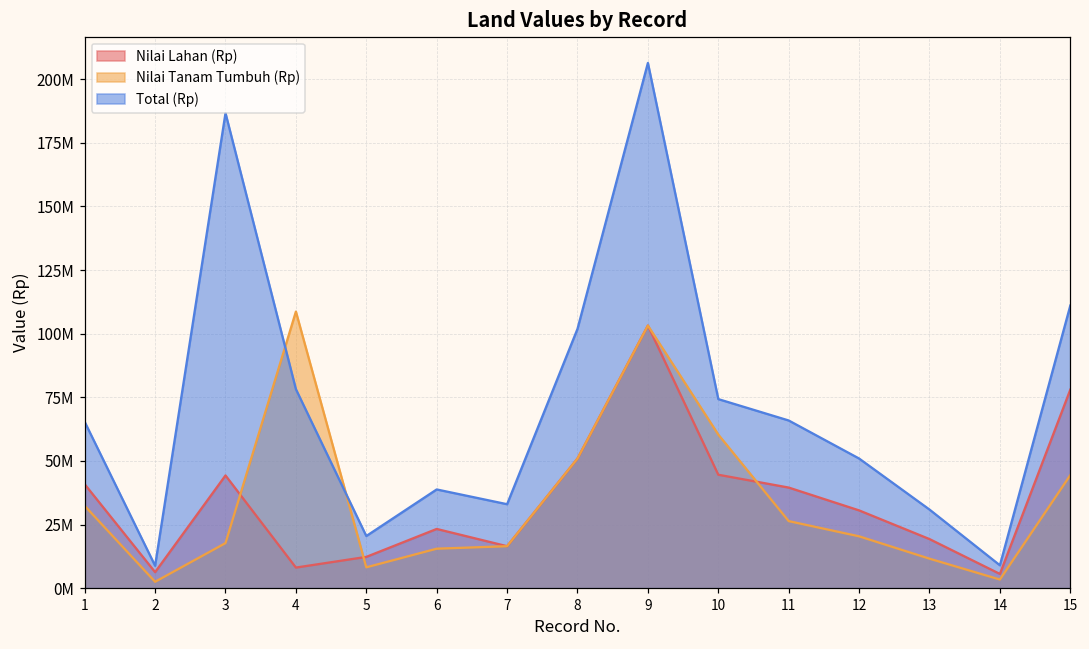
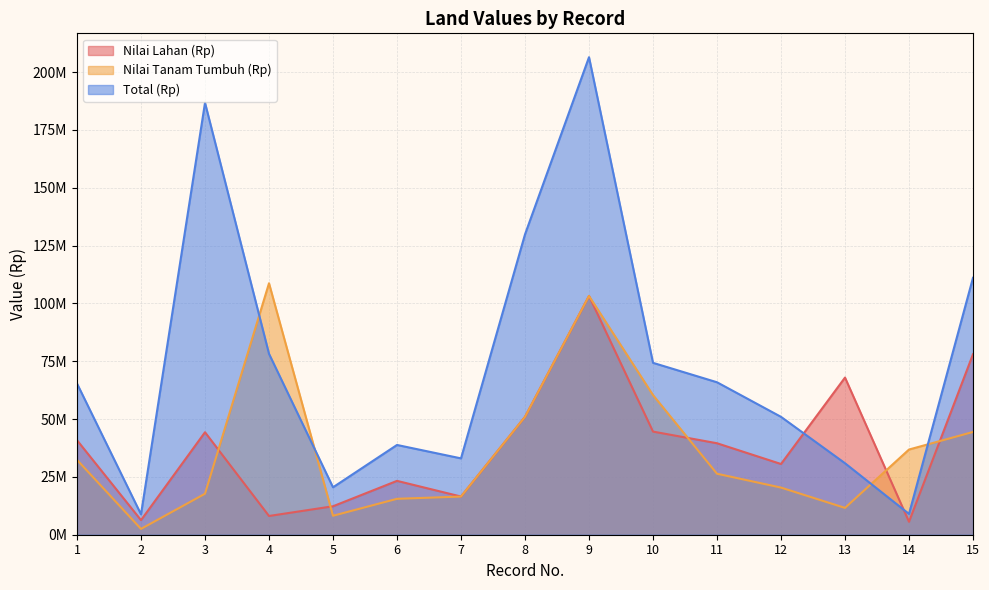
Total (Rp), 8: 102000000 -> 130000000
Nilai Lahan (Rp), 13: 19000000 -> 68000000
Nilai Tanam Tumbuh (Rp), 14: 3000000 -> 37000000
